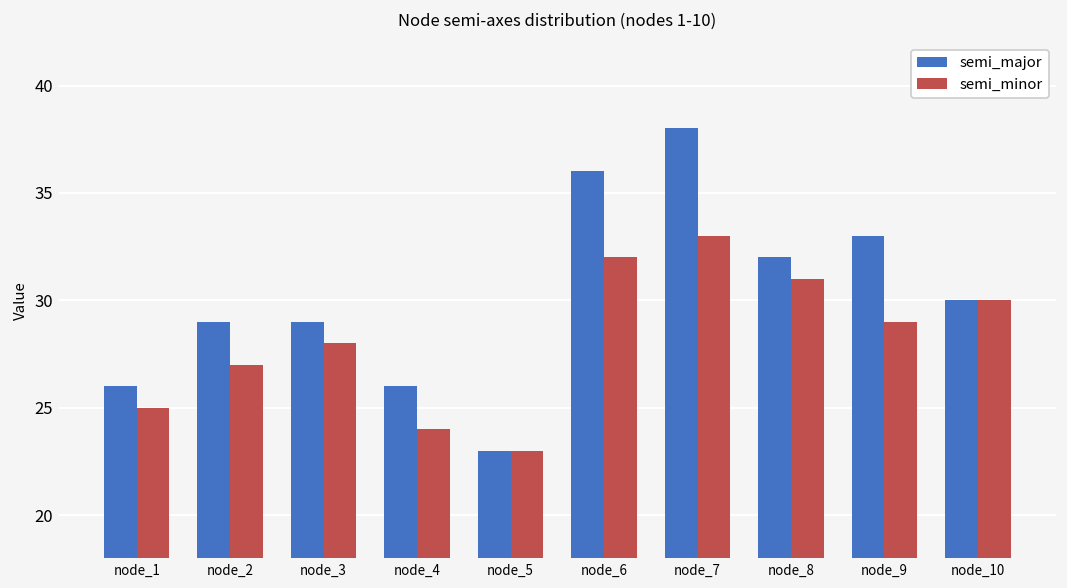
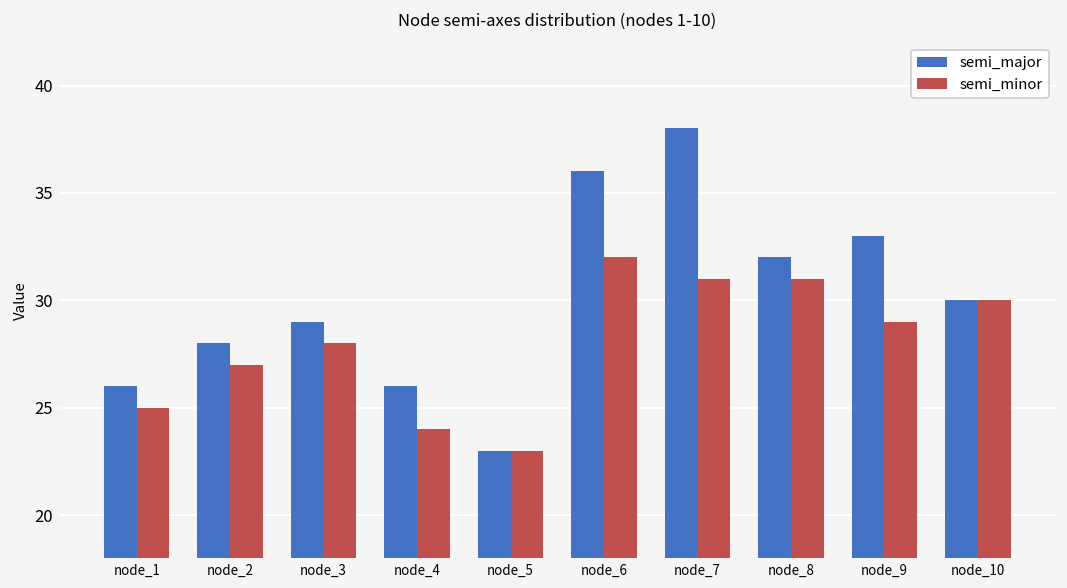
semi_major, node_2: 29 -> 28
semi_minor, node_7: 33 -> 31
